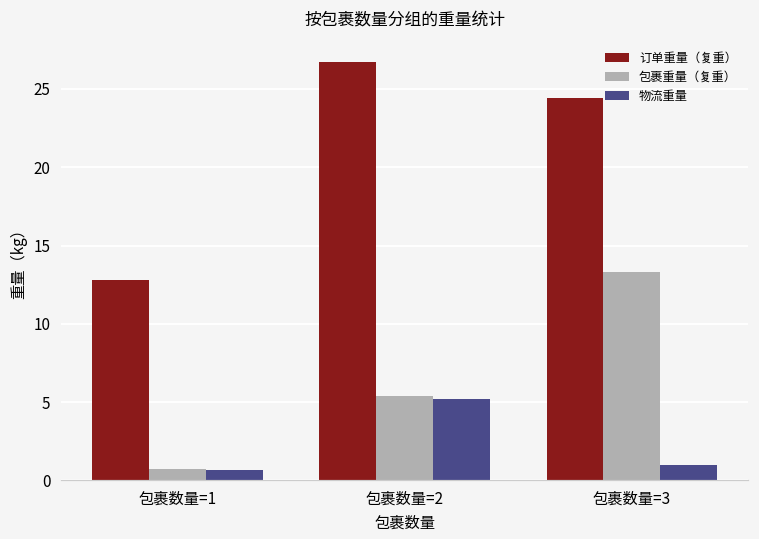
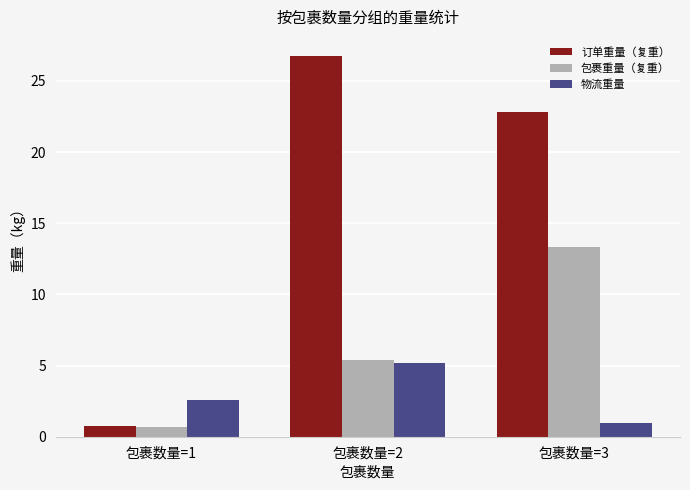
订单重量（复重）, 包裹数量=1: 12.8 -> 0.7
物流重量, 包裹数量=1: 0.7 -> 2.6
订单重量（复重）, 包裹数量=3: 24.4 -> 22.8
